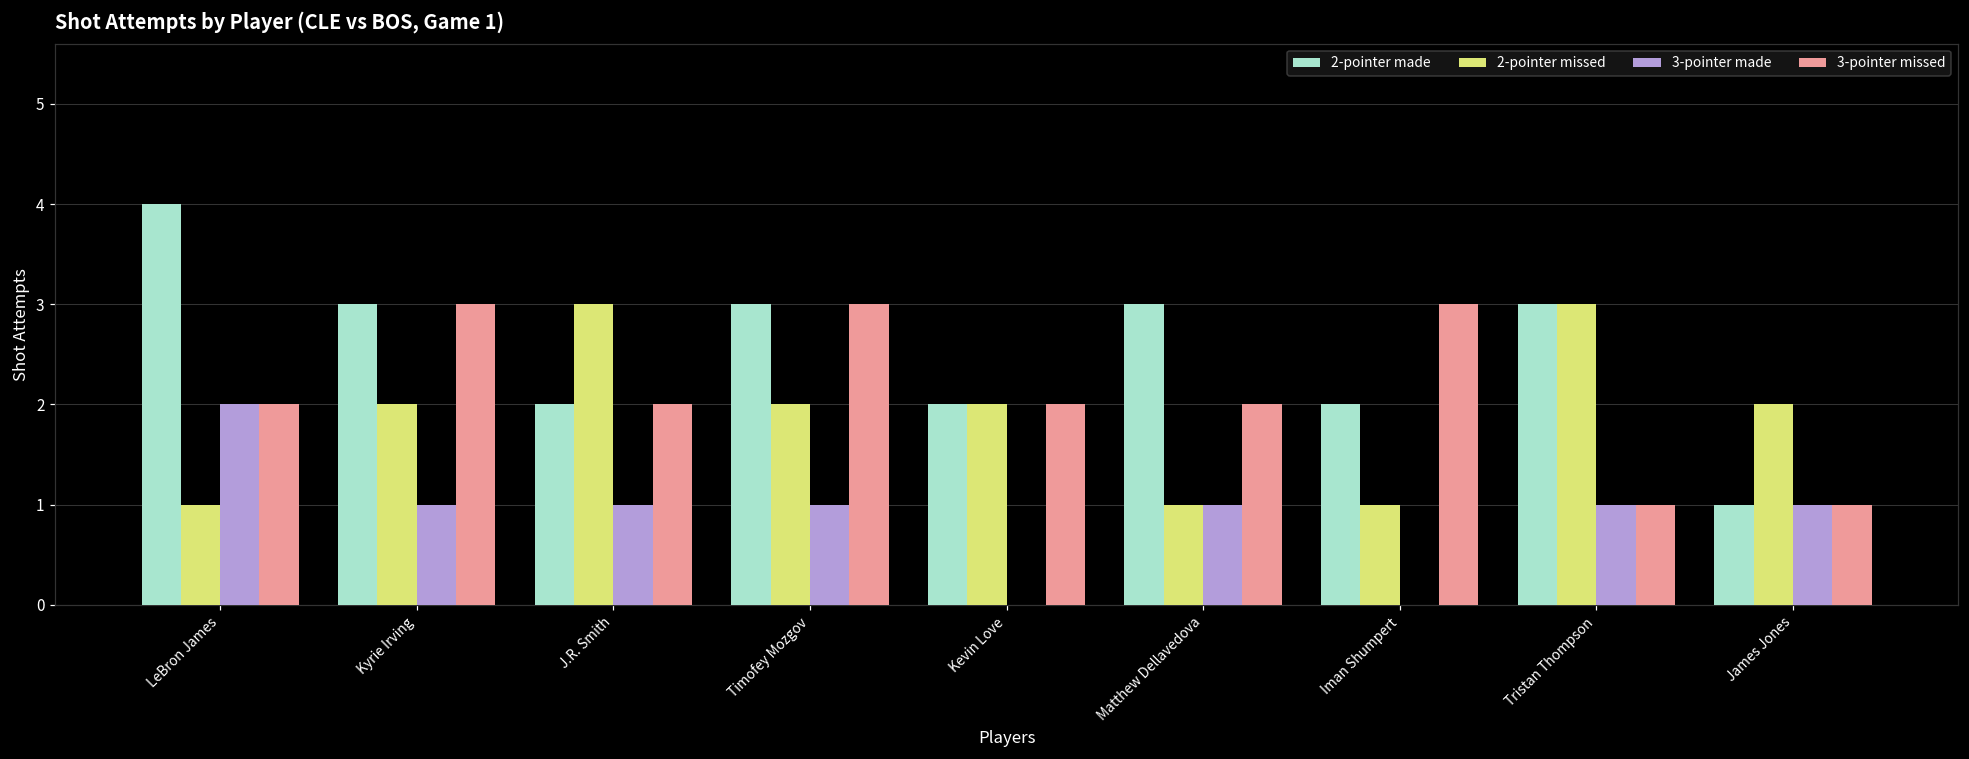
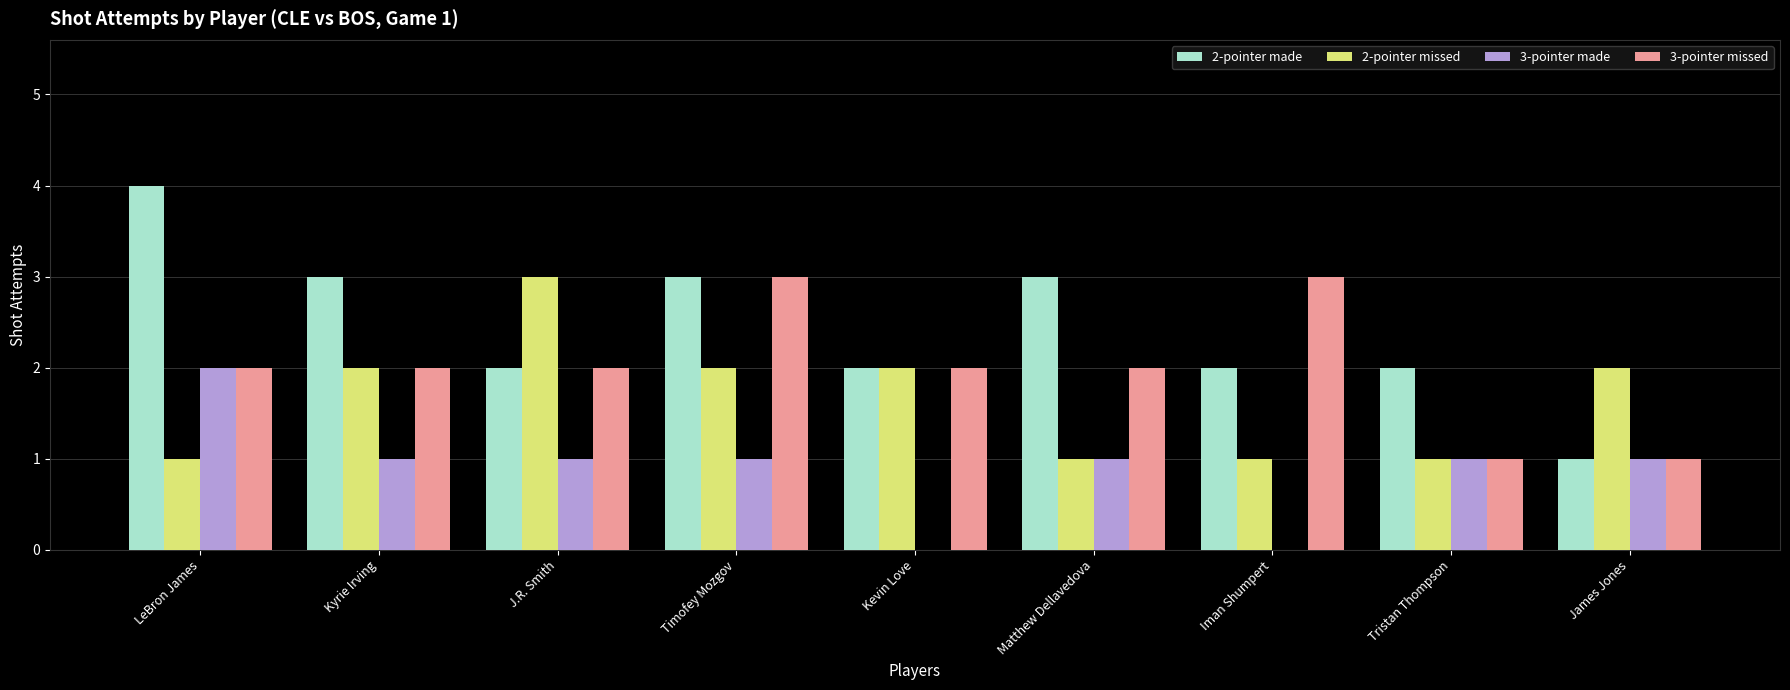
3-pointer missed, Kyrie Irving: 3 -> 2
2-pointer made, Tristan Thompson: 3 -> 2
2-pointer missed, Tristan Thompson: 3 -> 1
